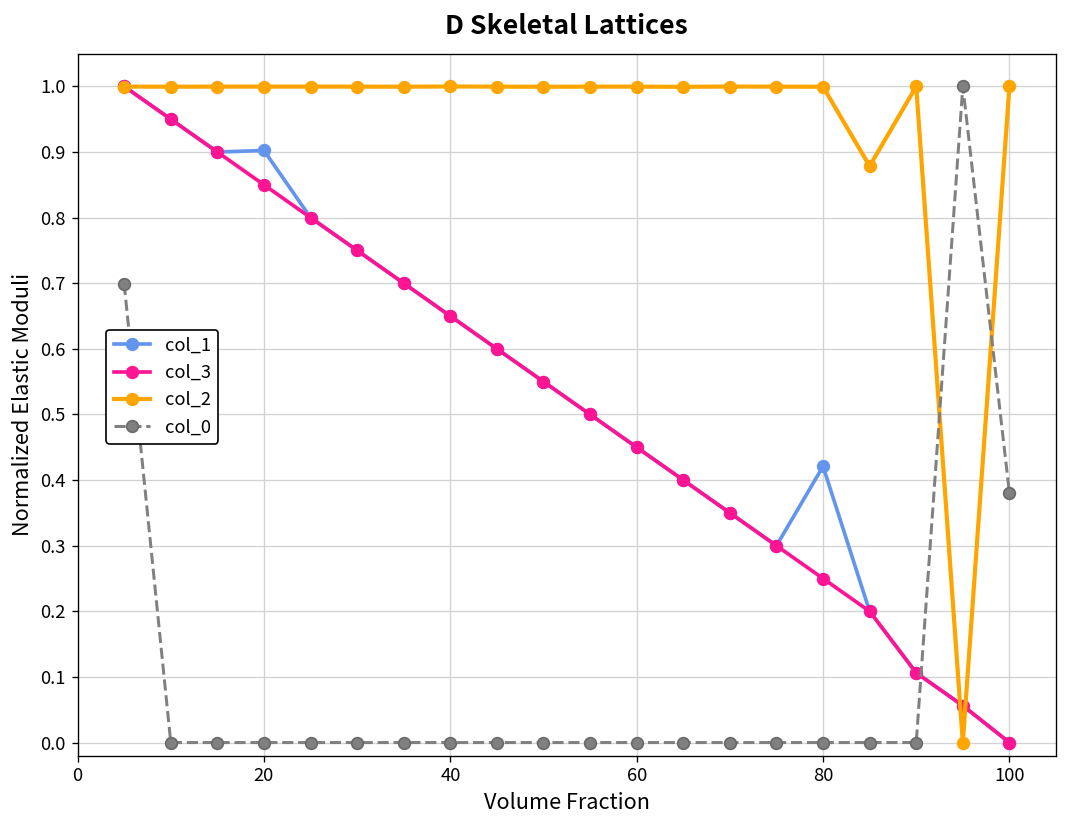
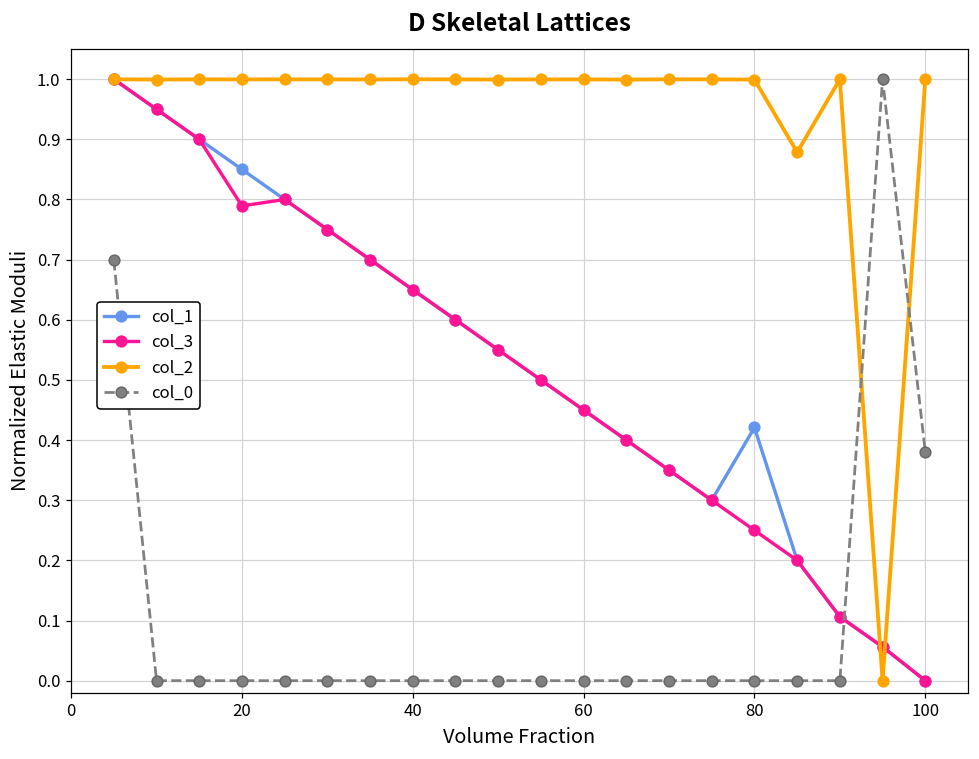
col_1, 20: 0.90 -> 0.85
col_3, 20: 0.85 -> 0.79
